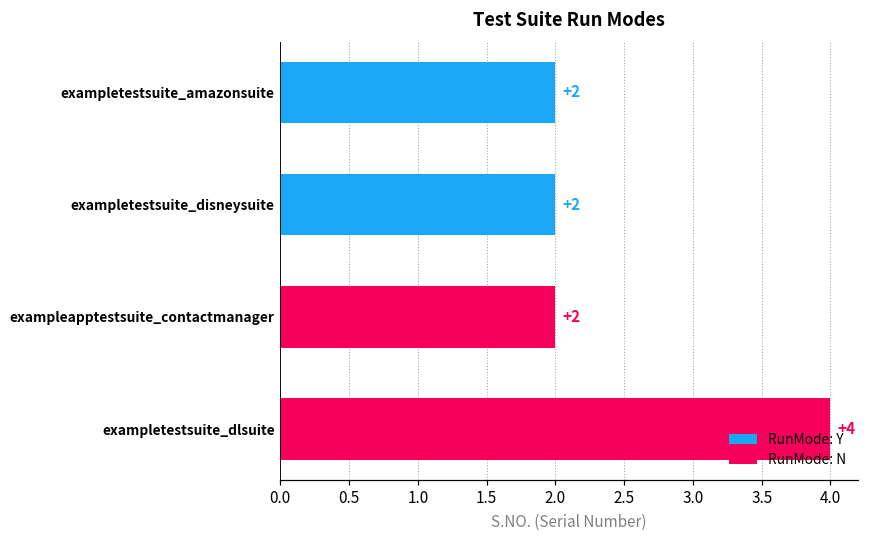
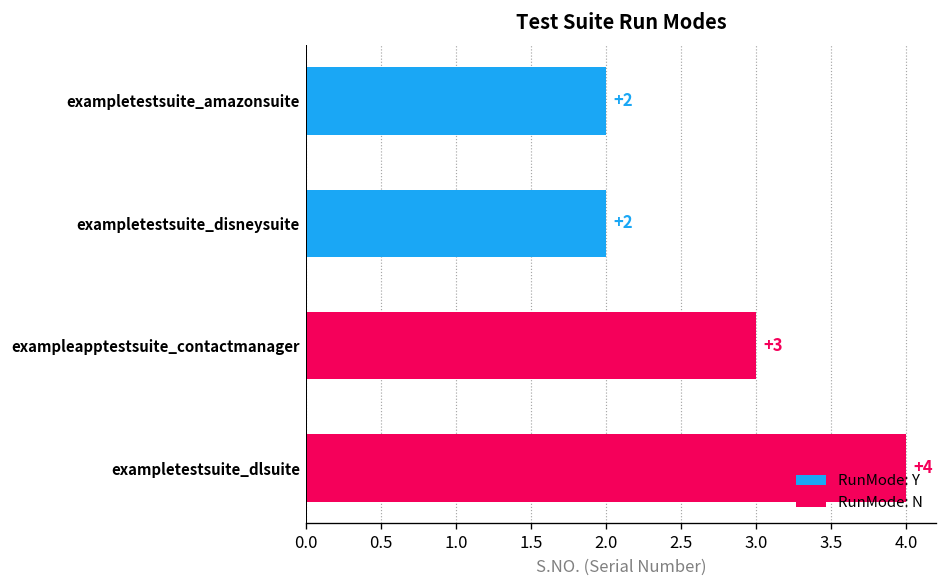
exampleapptestsuite_contactmanager: +2 -> +3
